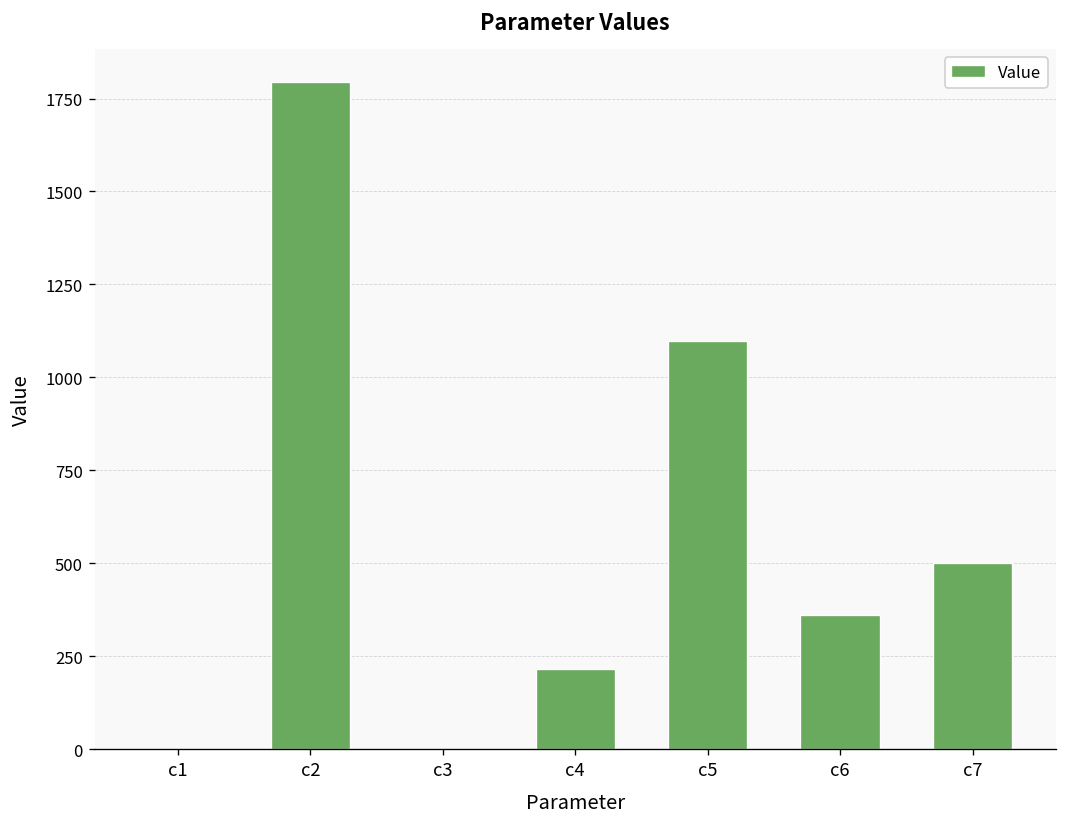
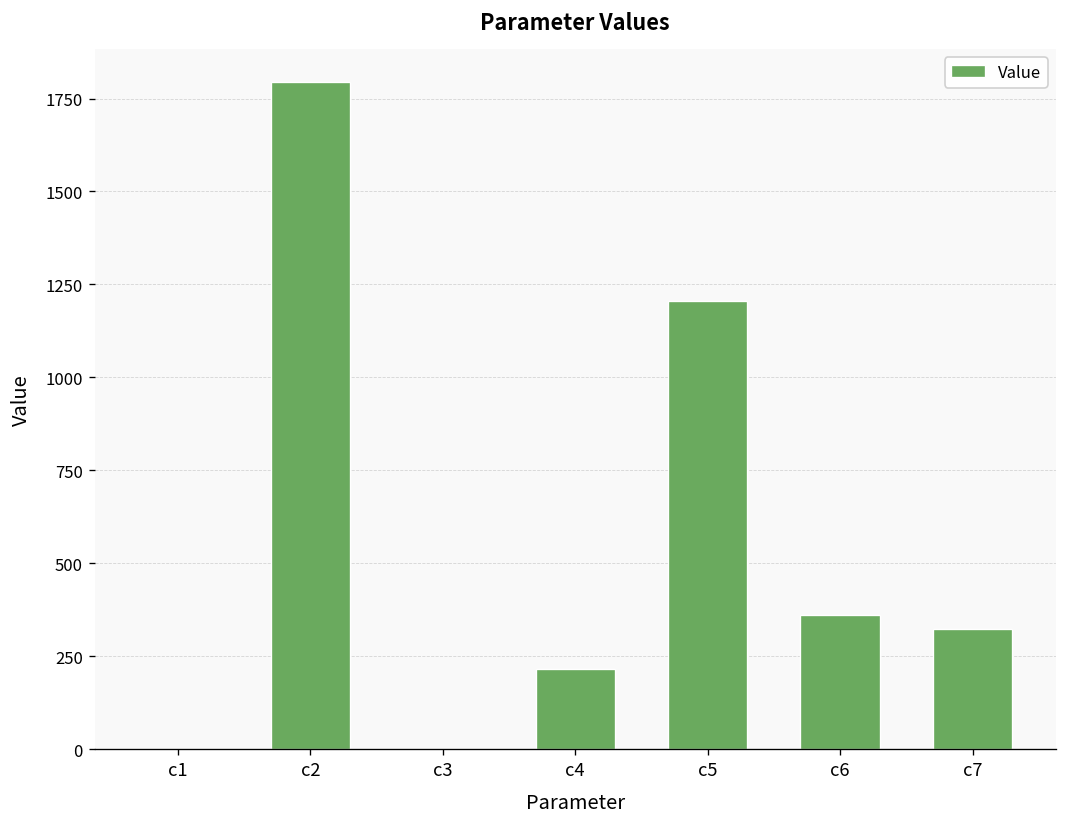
c5: 1100 -> 1210
c7: 500 -> 320
